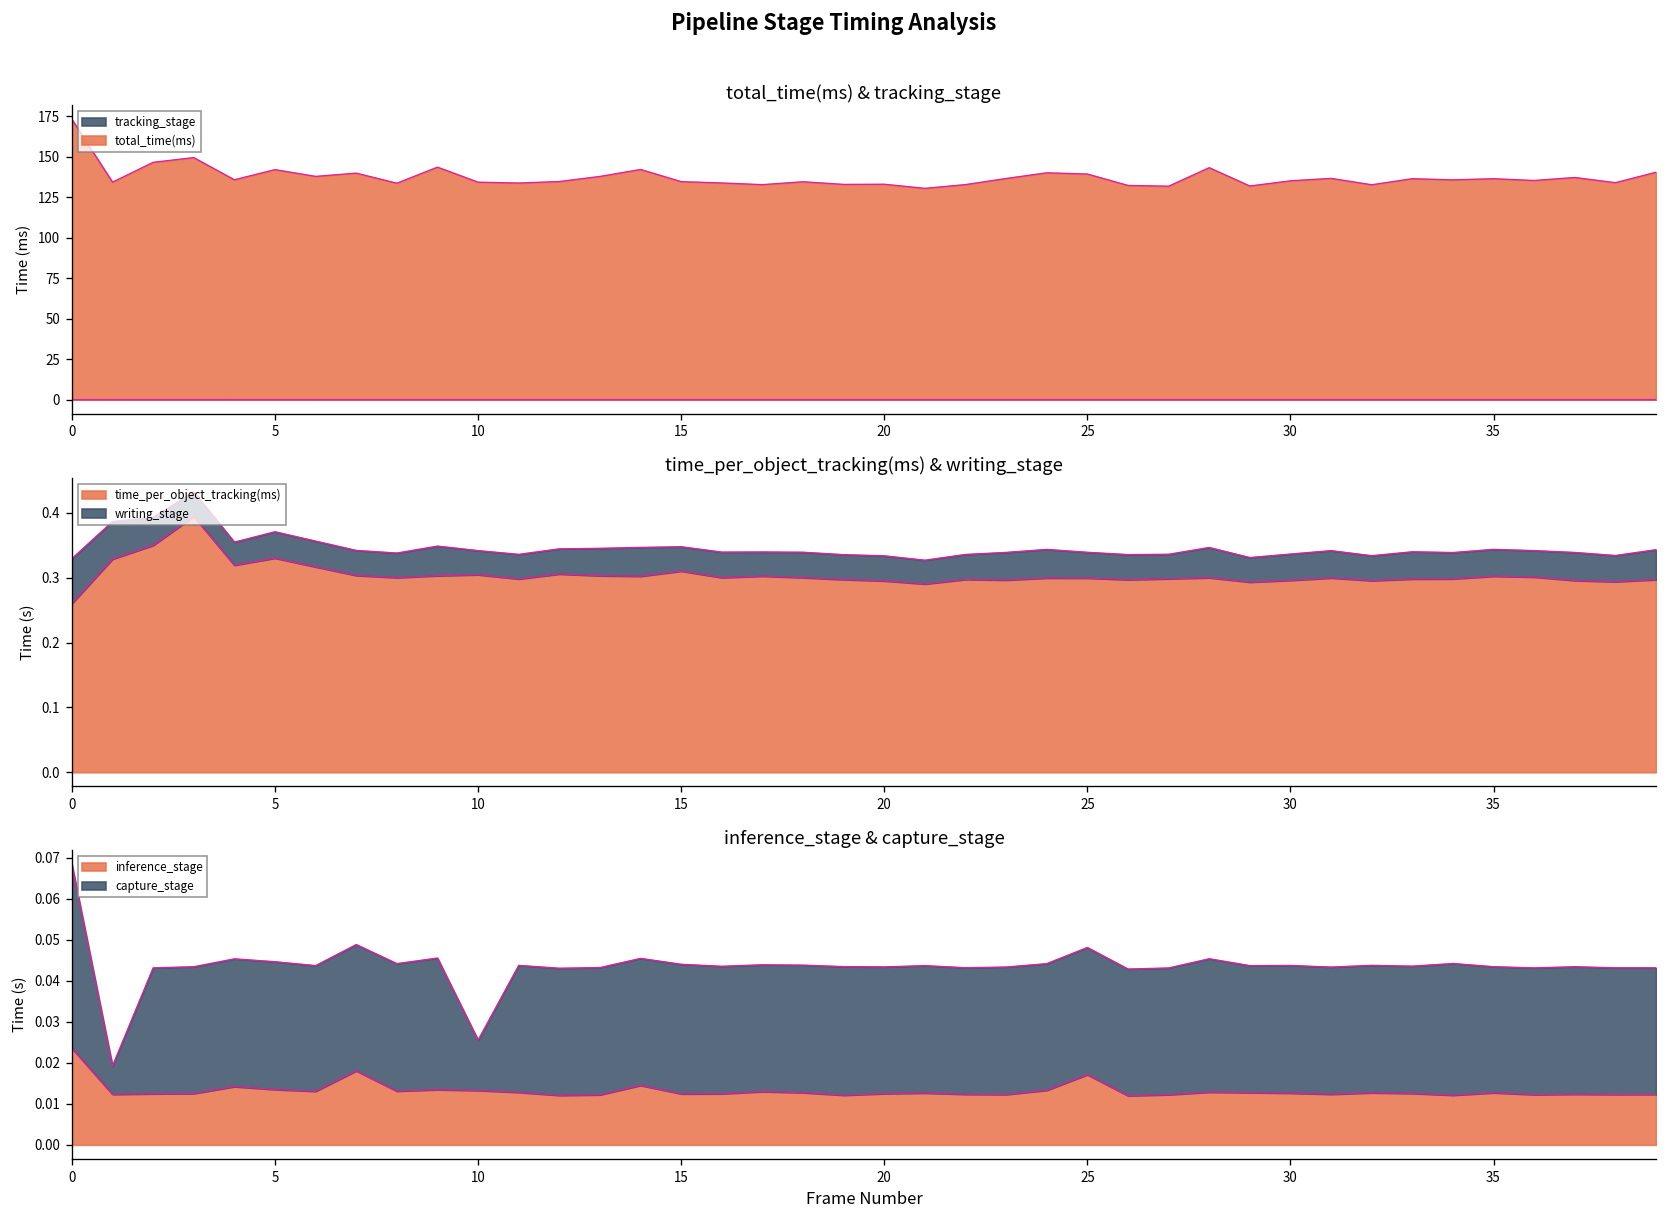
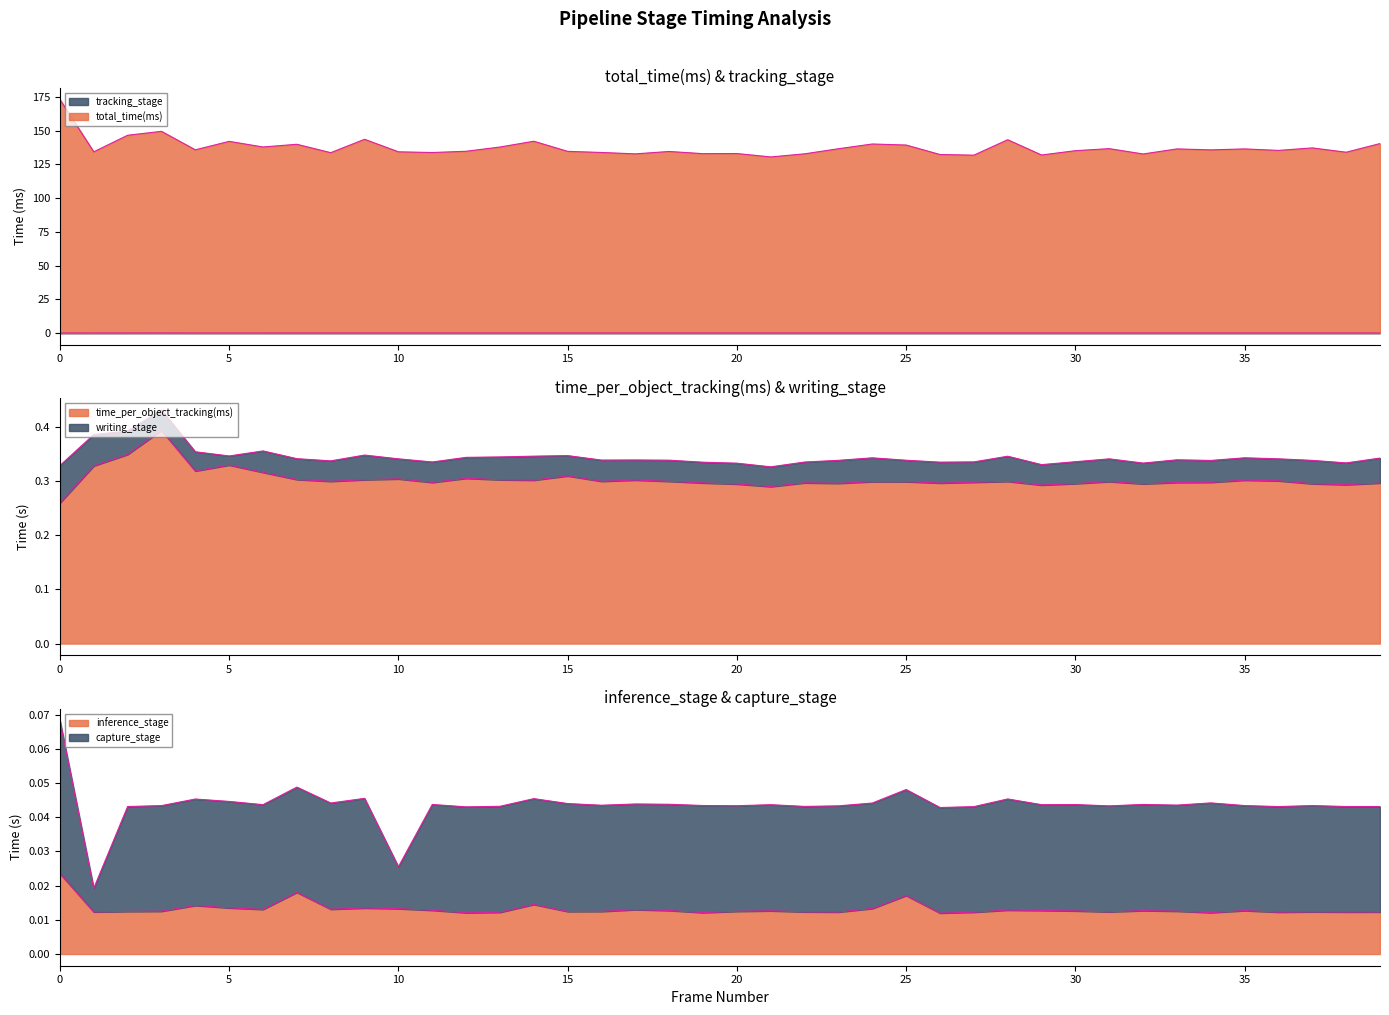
time_per_object_tracking(ms) & writing_stage, writing_stage, 5: 0.04 -> 0.02
